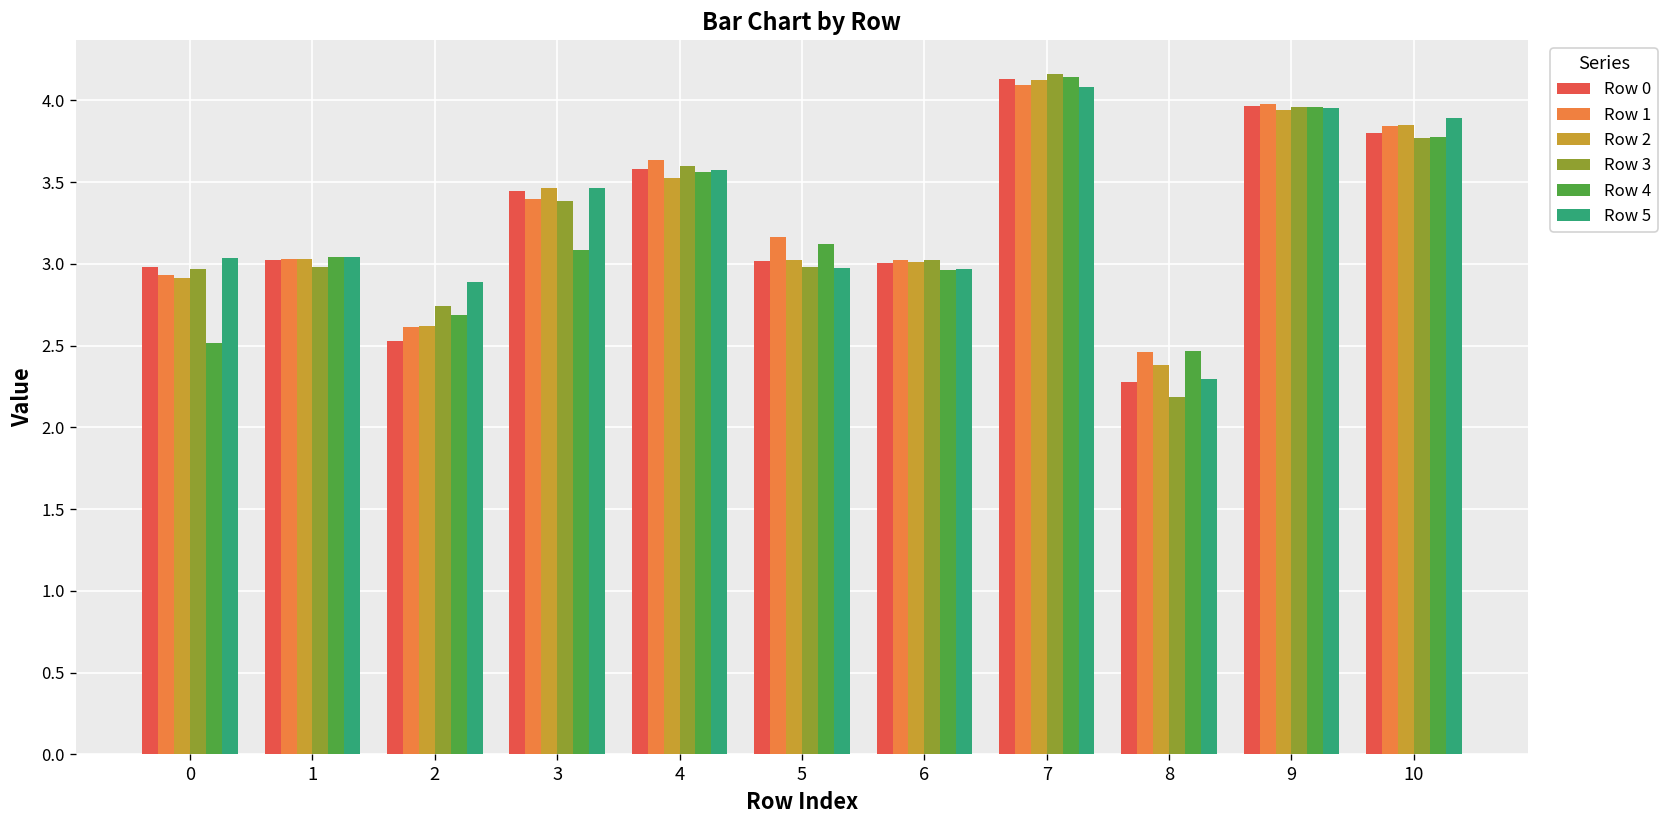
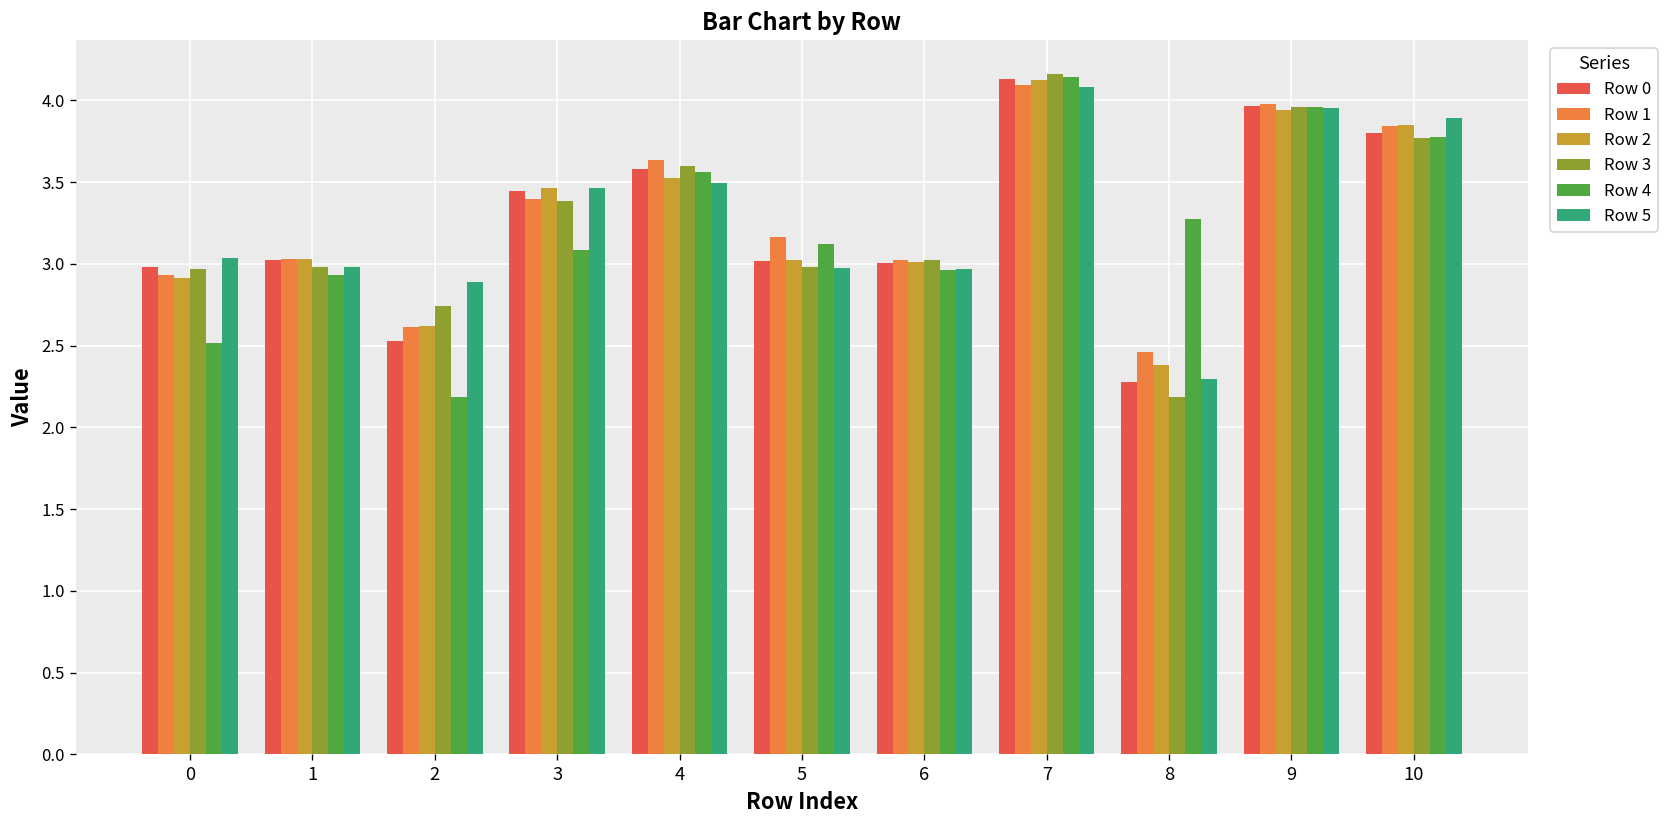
Row 4, 1: 3.05 -> 2.93
Row 5, 1: 3.04 -> 2.98
Row 4, 2: 2.69 -> 2.19
Row 5, 4: 3.57 -> 3.50
Row 4, 8: 2.47 -> 3.28
